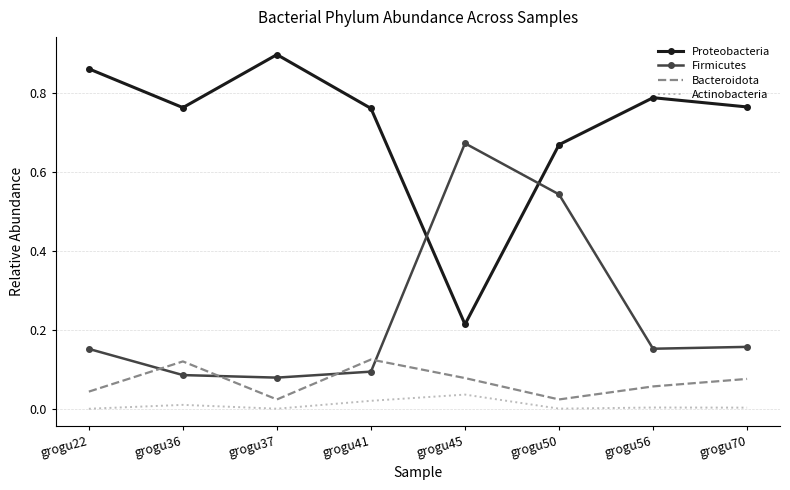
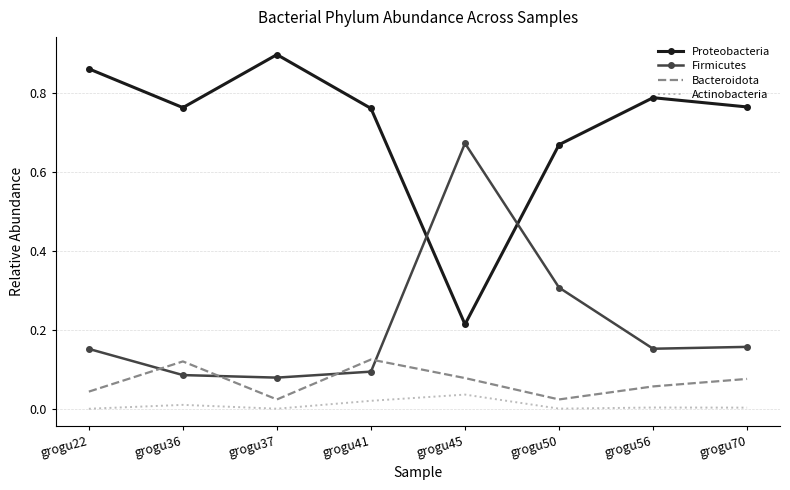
Firmicutes, grogu50: 0.54 -> 0.31
